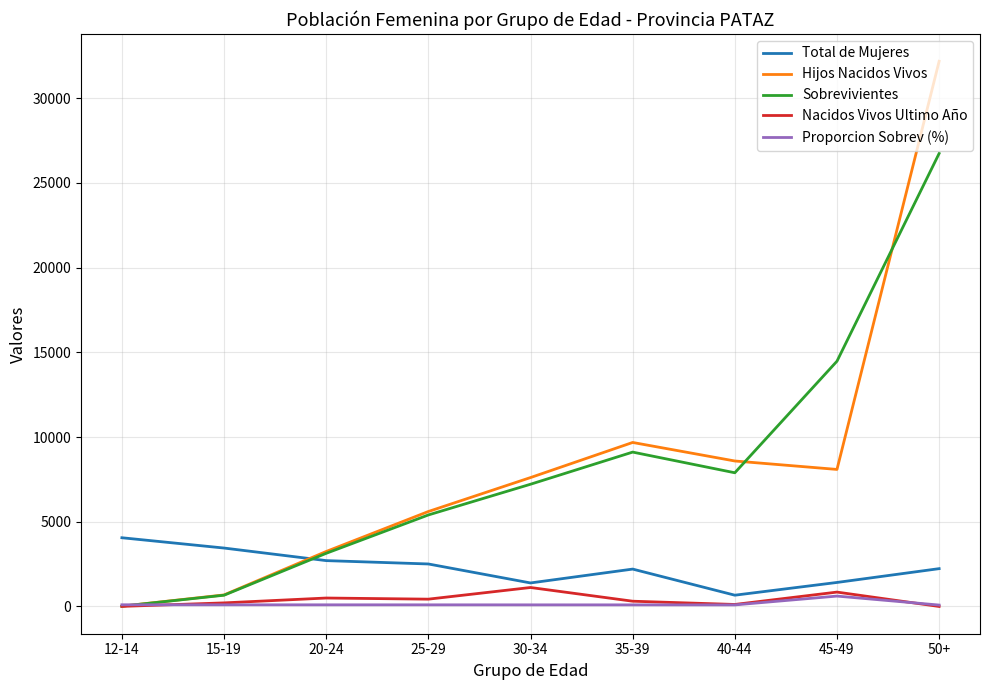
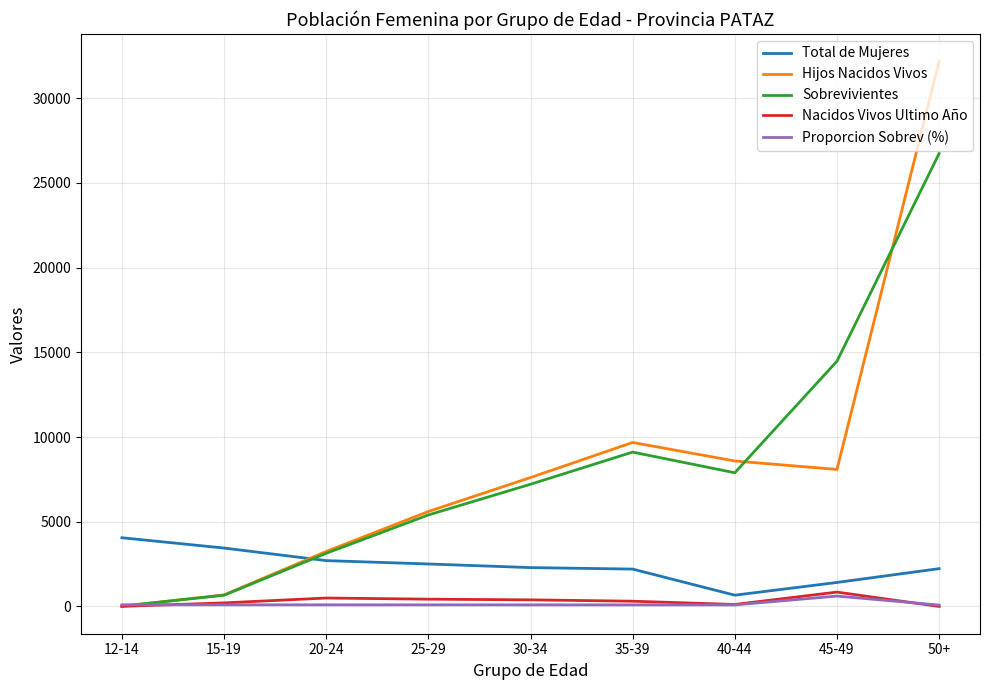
Total de Mujeres, 30-34: 1400 -> 2300
Nacidos Vivos Ultimo Año, 30-34: 1100 -> 400
